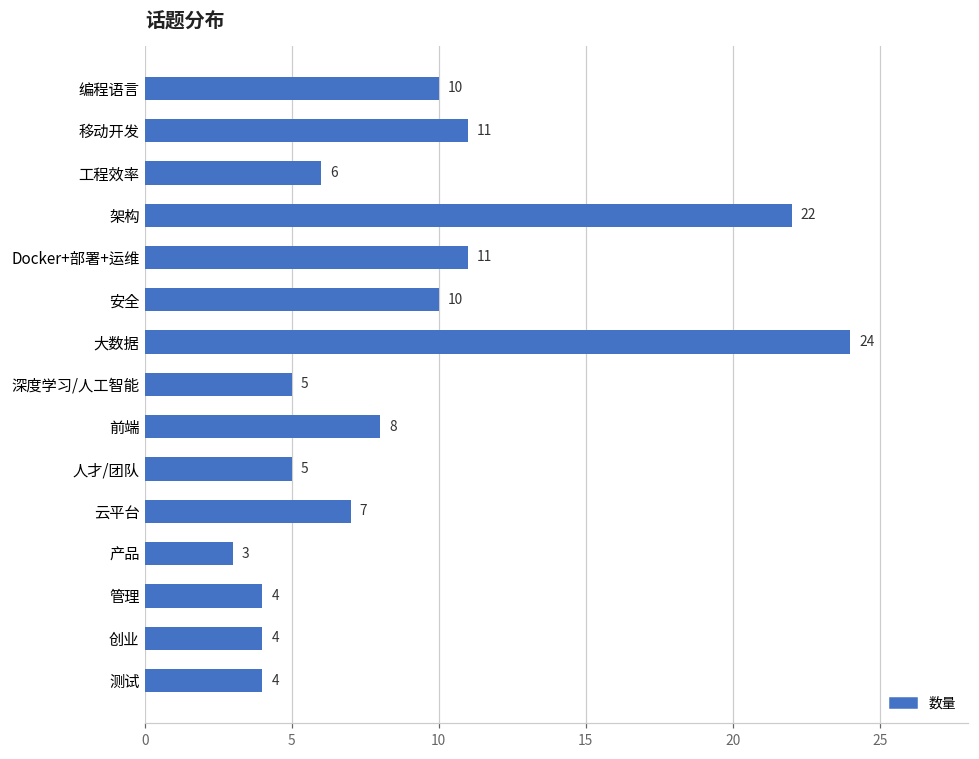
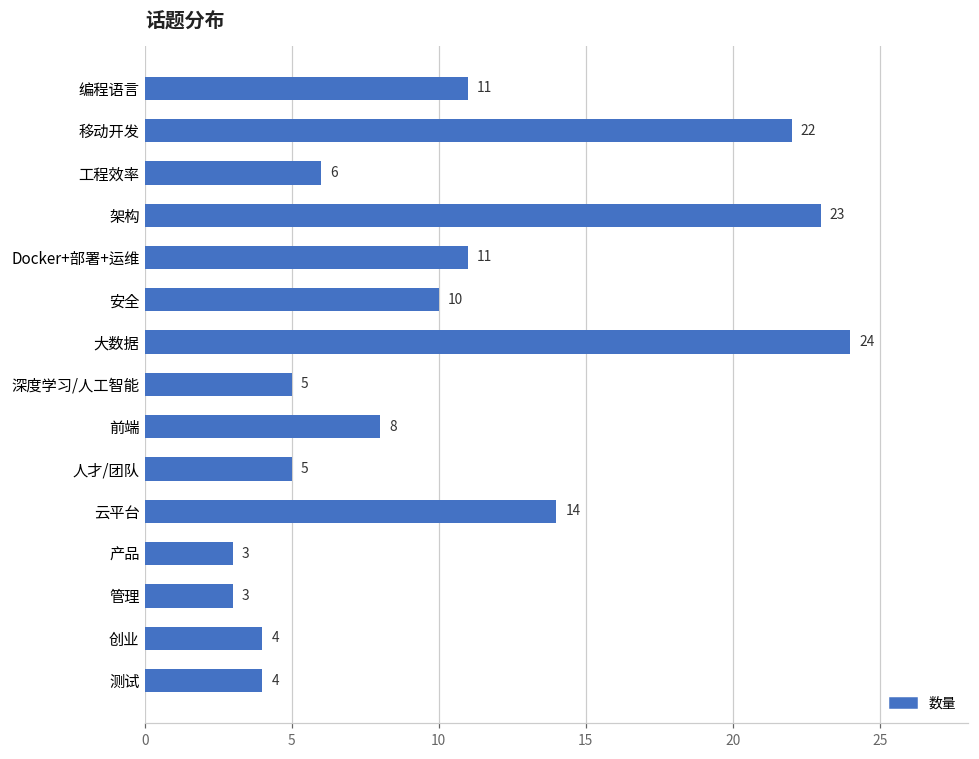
编程语言: 10 -> 11
移动开发: 11 -> 22
架构: 22 -> 23
云平台: 7 -> 14
管理: 4 -> 3
